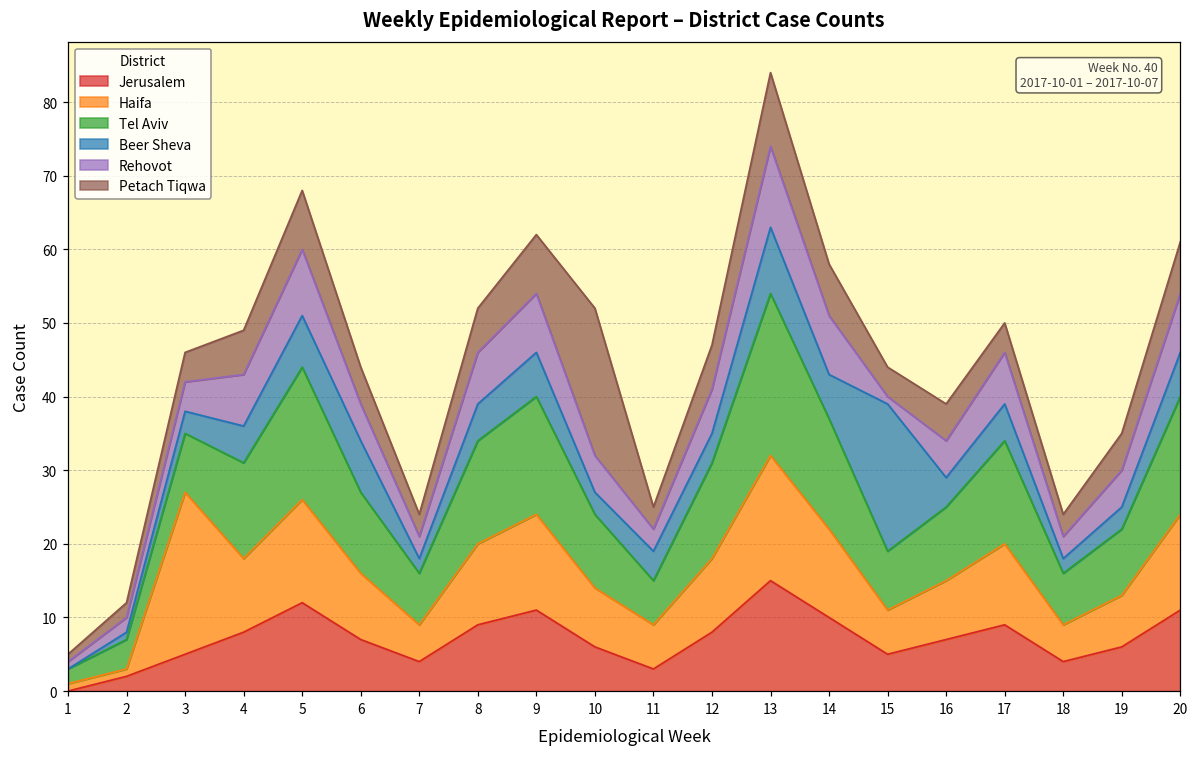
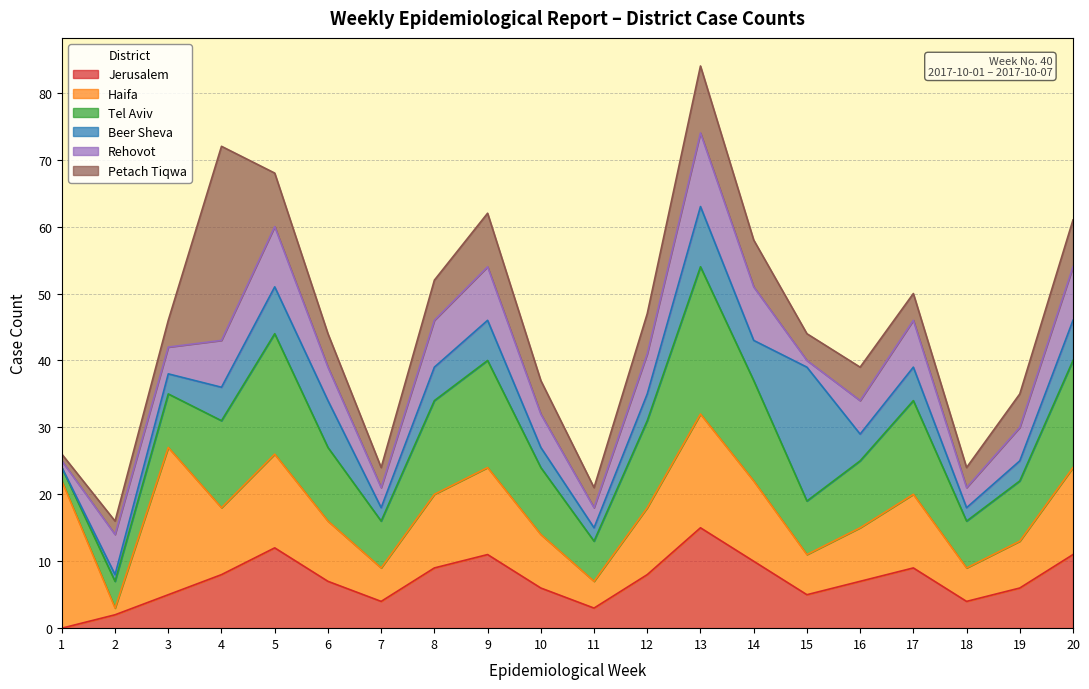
Haifa, 1: 1 -> 22
Rehovot, 2: 2 -> 6
Petach Tiqwa, 4: 6 -> 29
Petach Tiqwa, 10: 20 -> 5
Haifa, 11: 6 -> 4
Beer Sheva, 11: 4 -> 2
